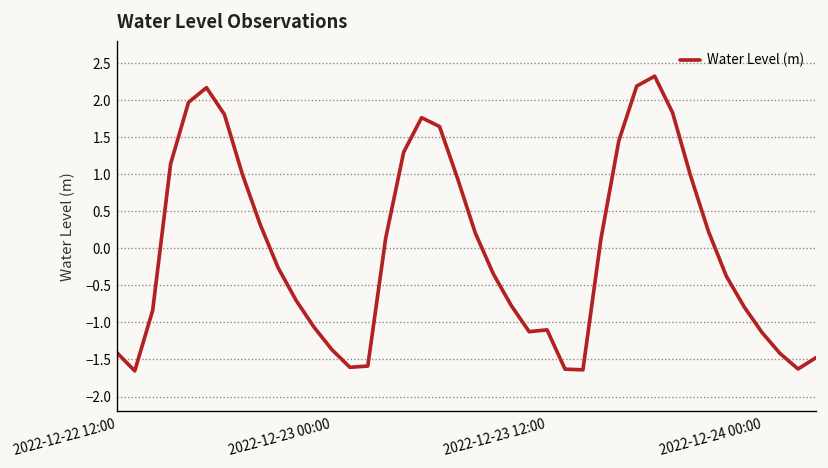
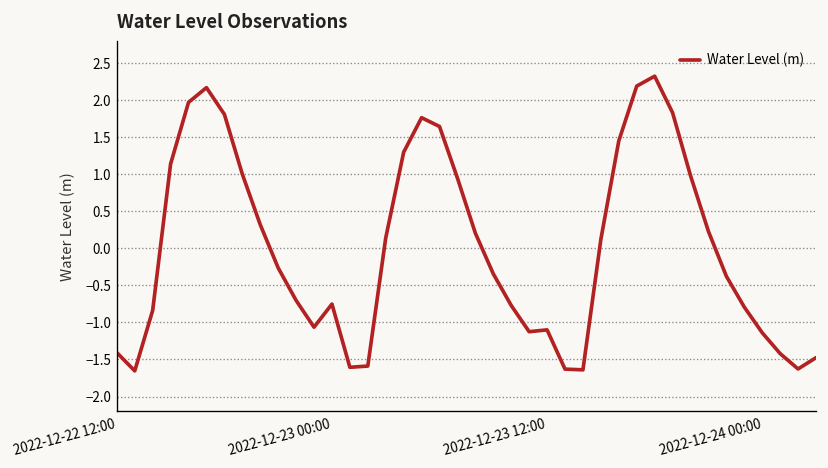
2022-12-23 00:00: -1.4 -> -0.8
